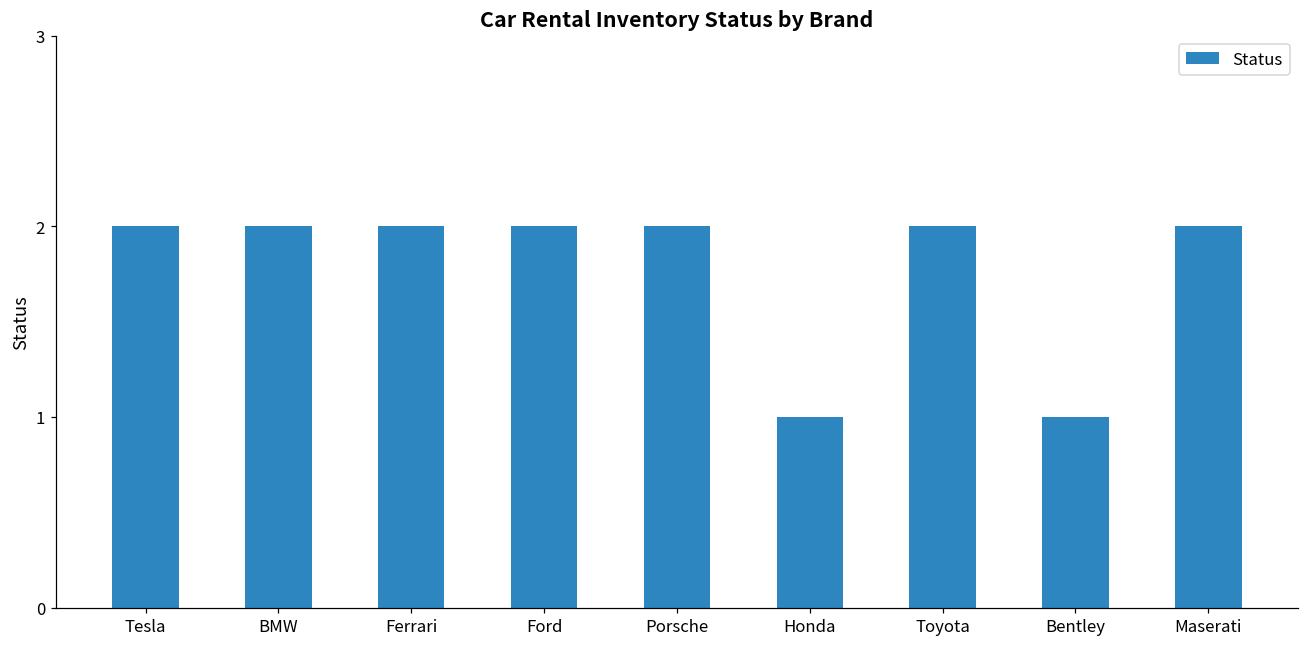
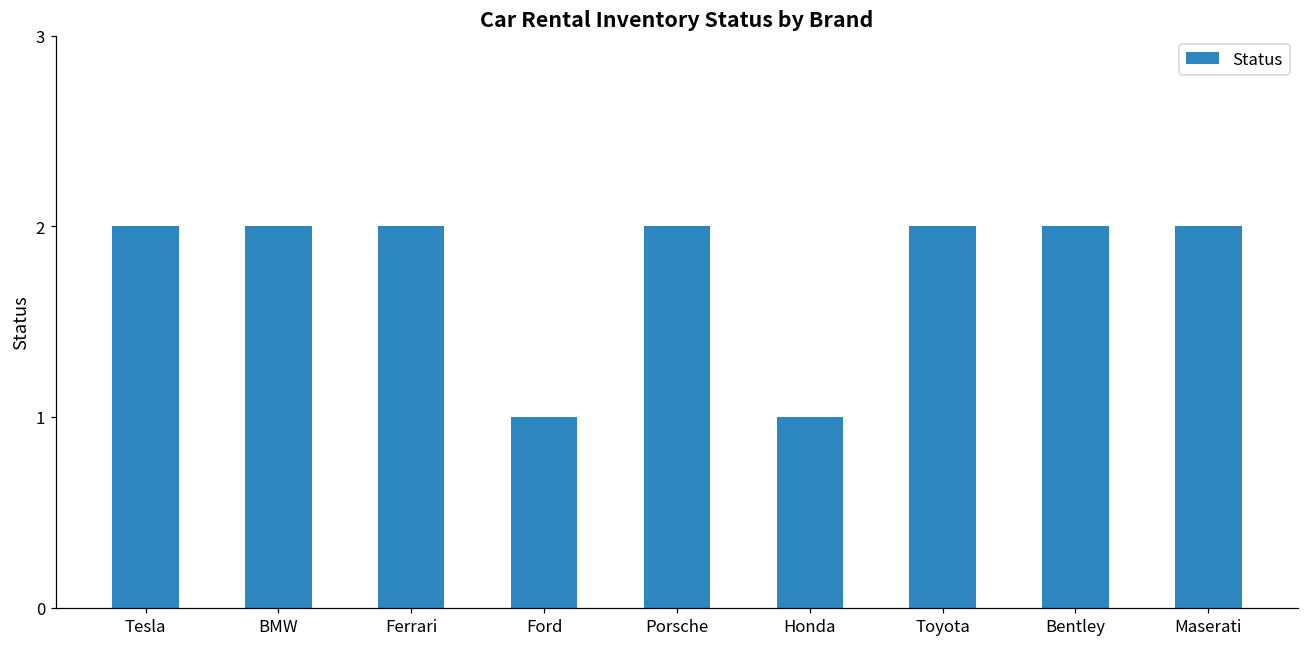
Ford: 2 -> 1
Bentley: 1 -> 2
